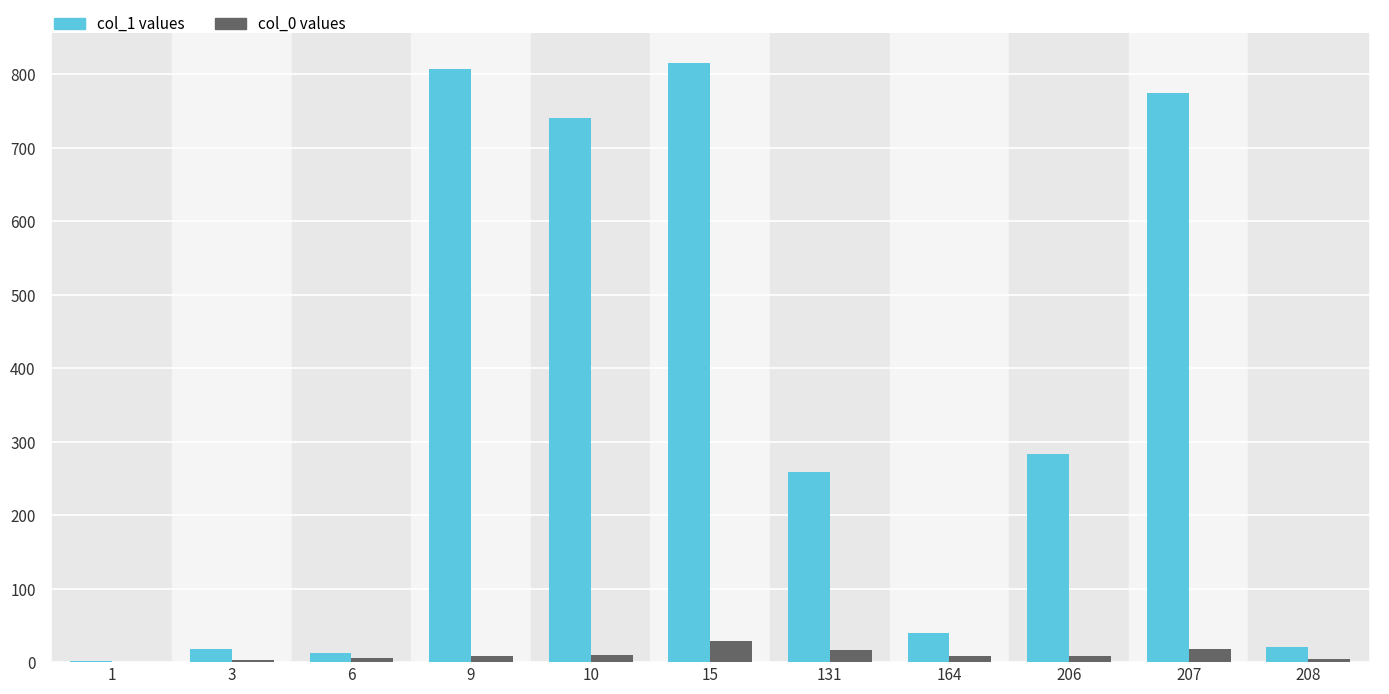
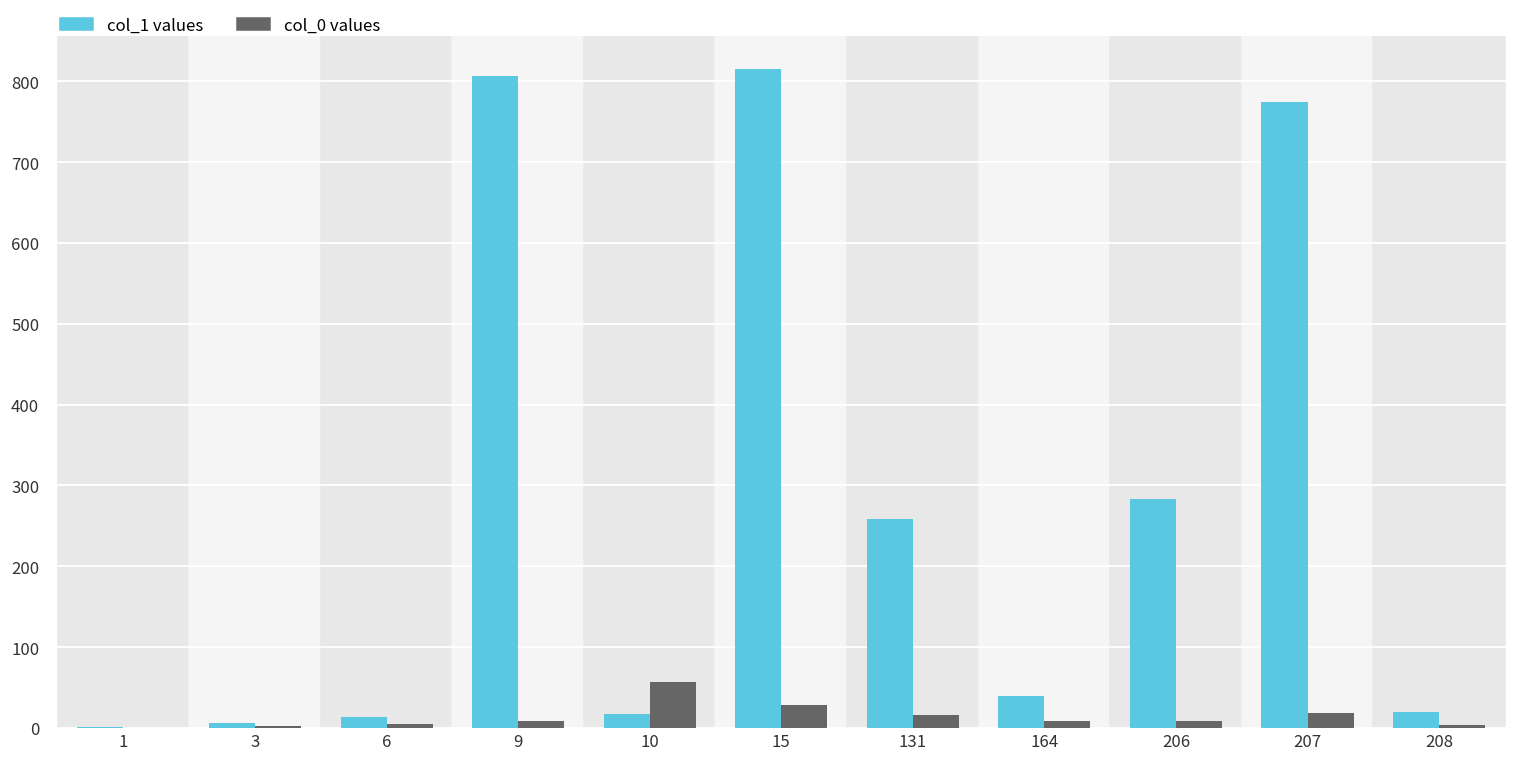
col_1 values, 3: 20 -> 10
col_1 values, 10: 740 -> 20
col_0 values, 10: 10 -> 60
